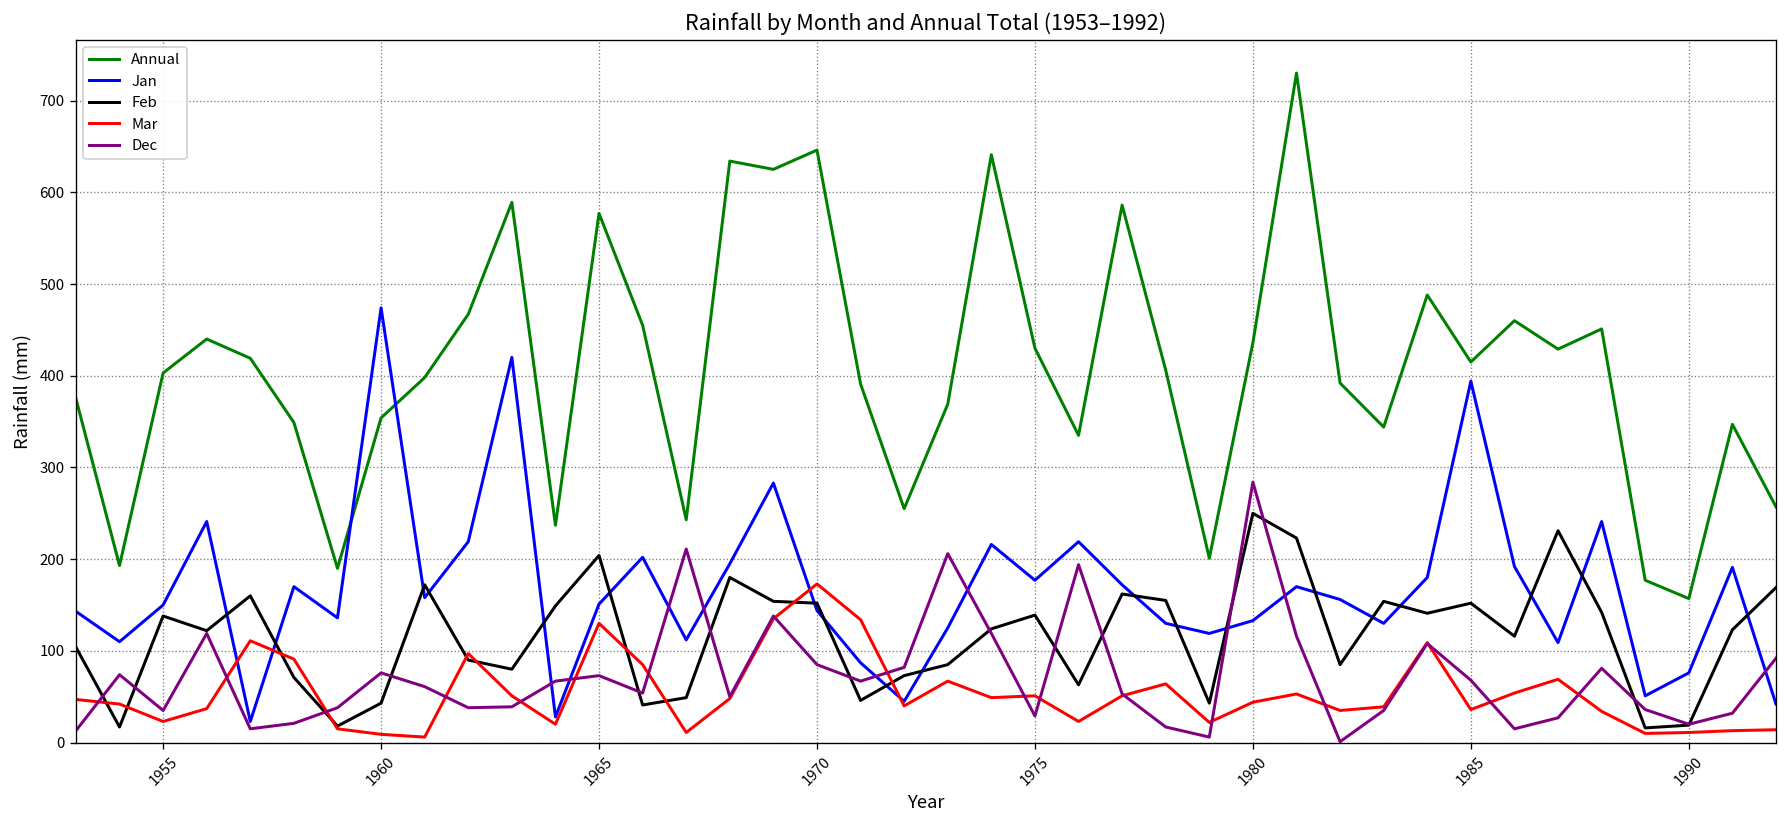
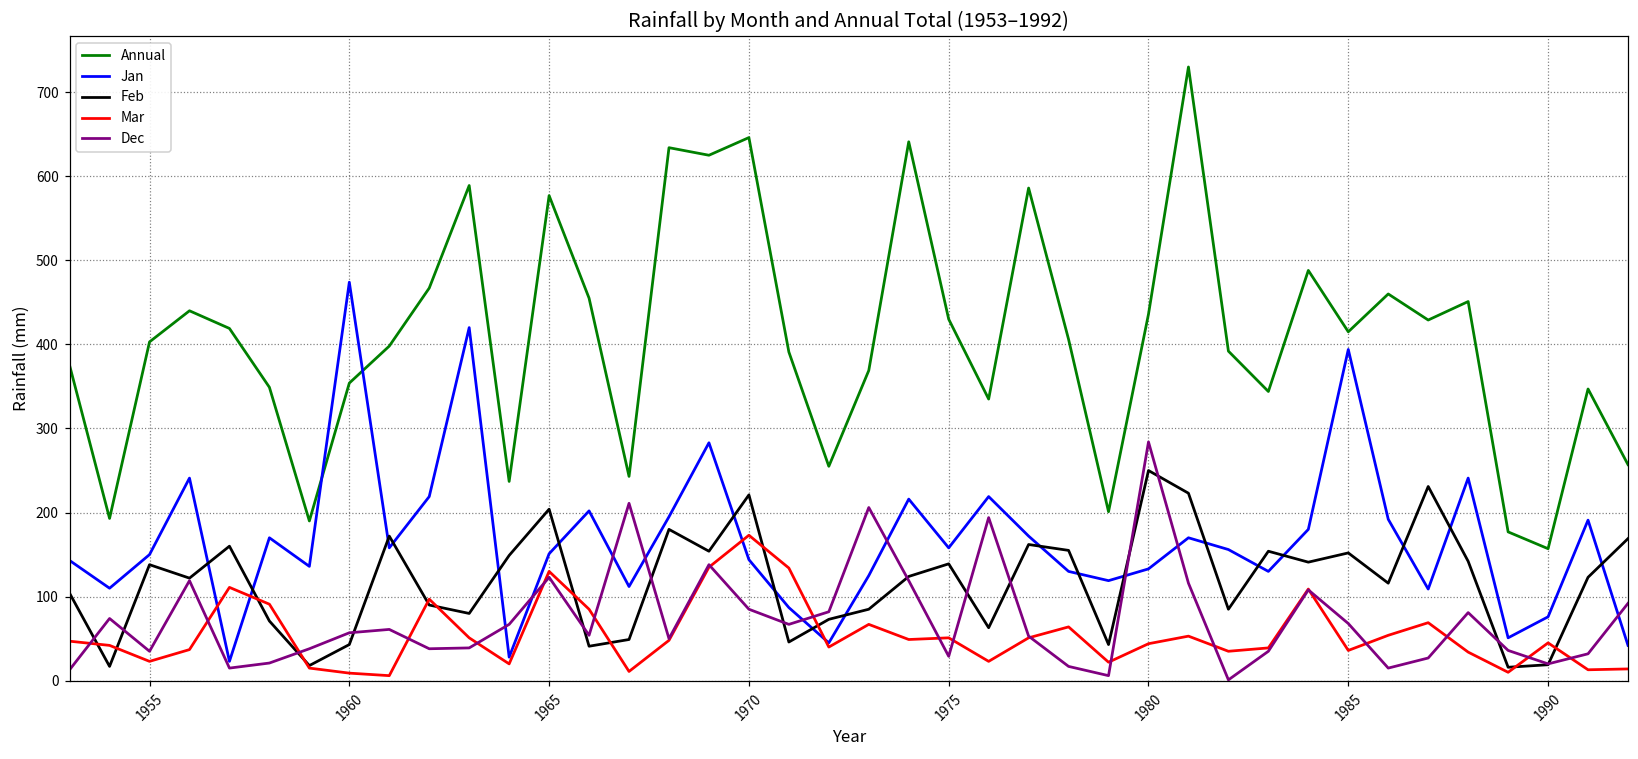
Dec, 1960: 80 -> 60
Dec, 1965: 70 -> 120
Feb, 1970: 150 -> 220
Jan, 1975: 180 -> 160
Mar, 1990: 10 -> 50
